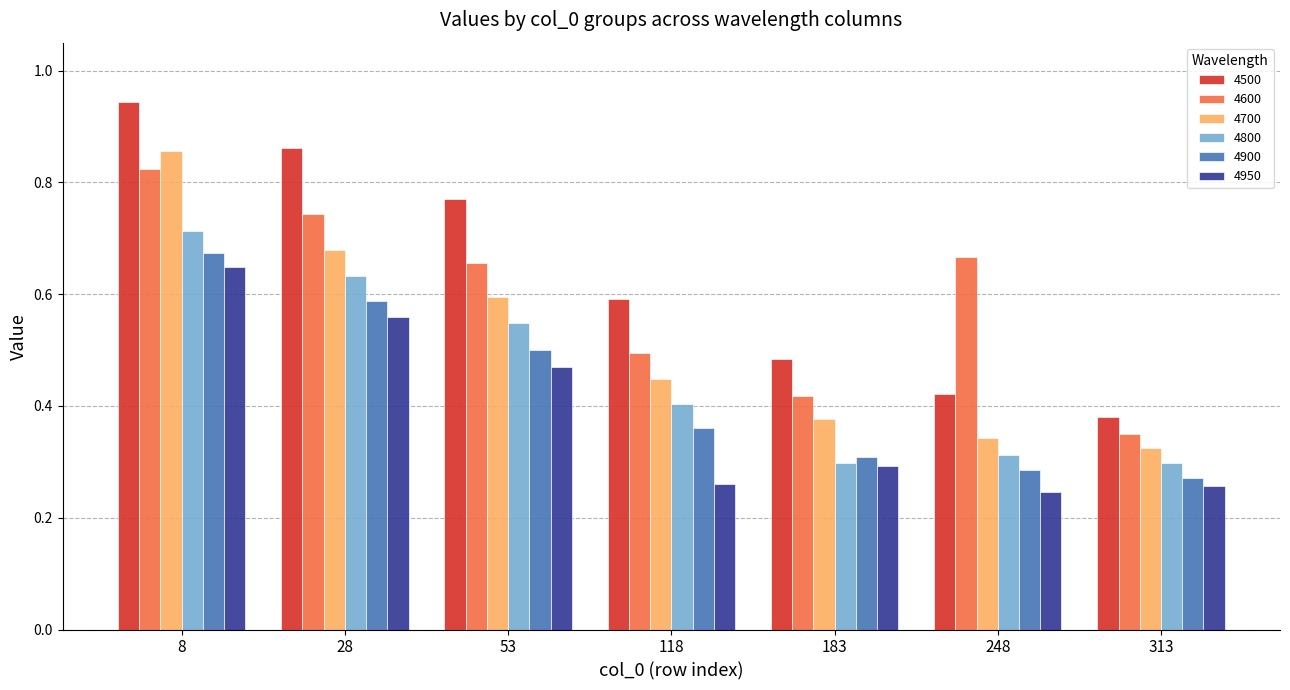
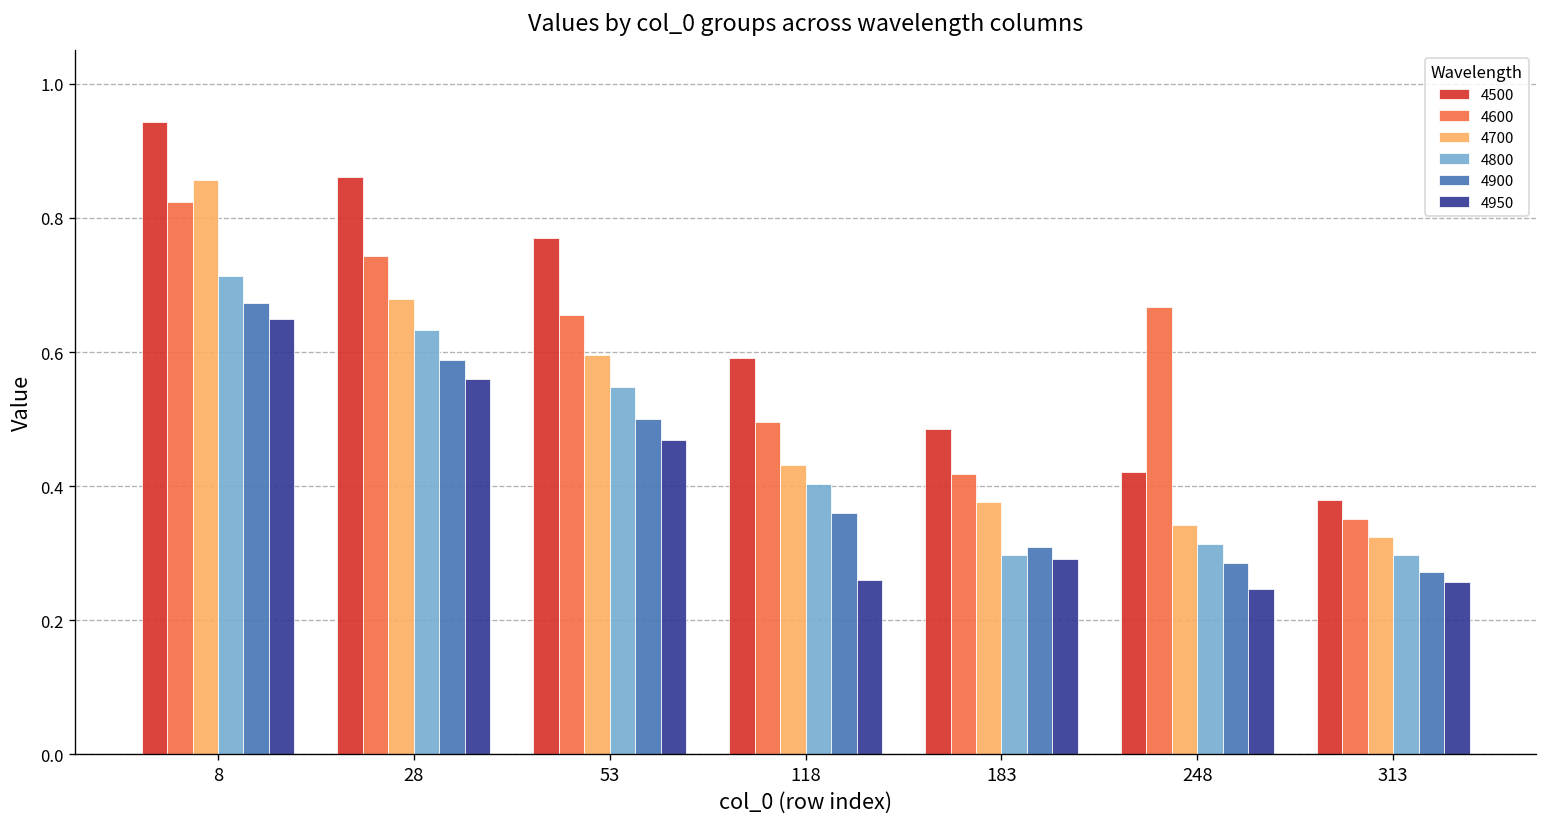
4700, 118: 0.45 -> 0.43
